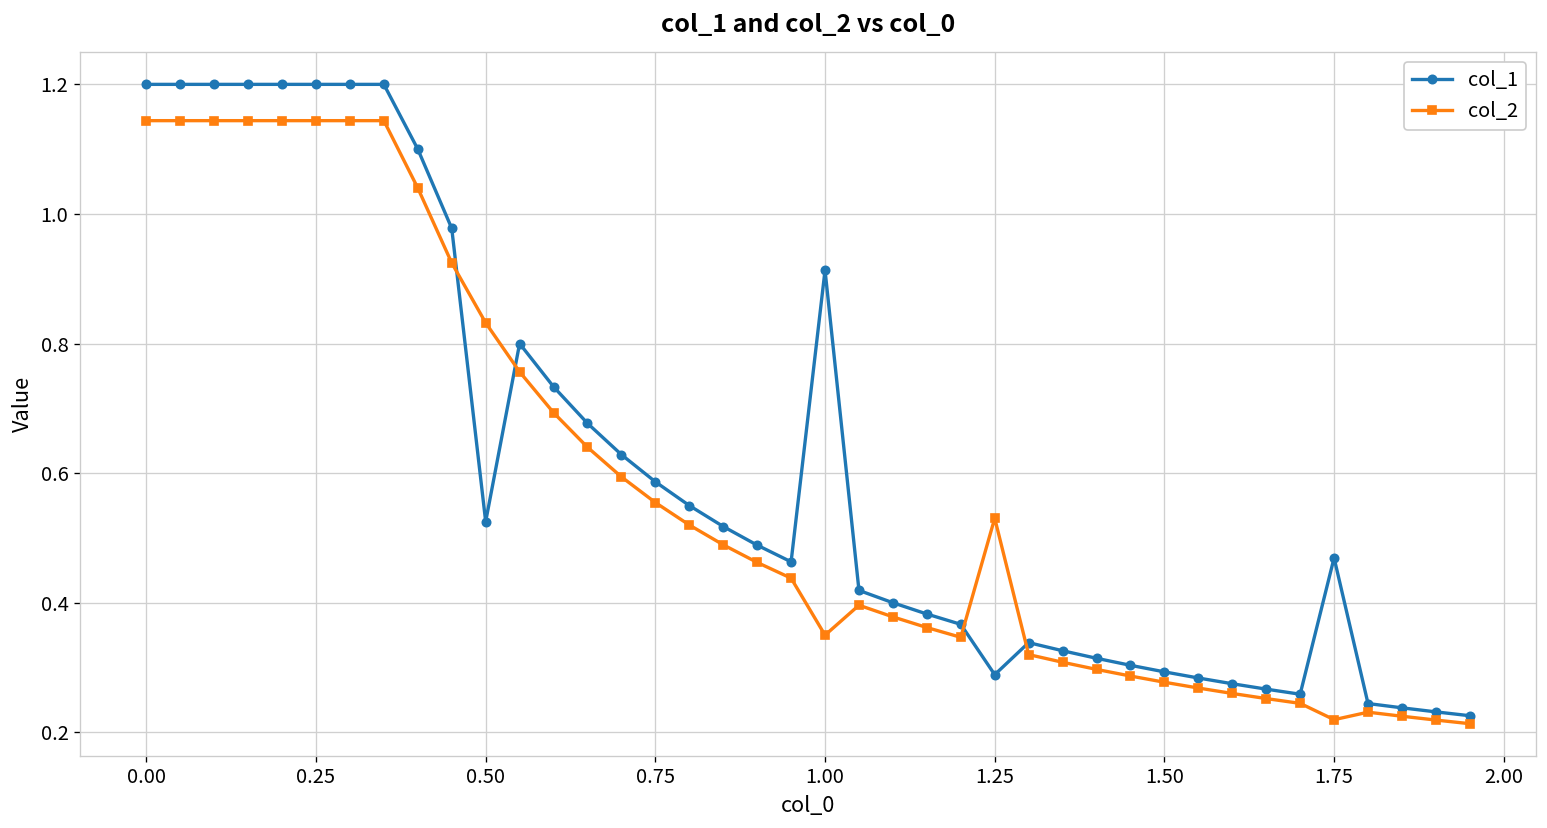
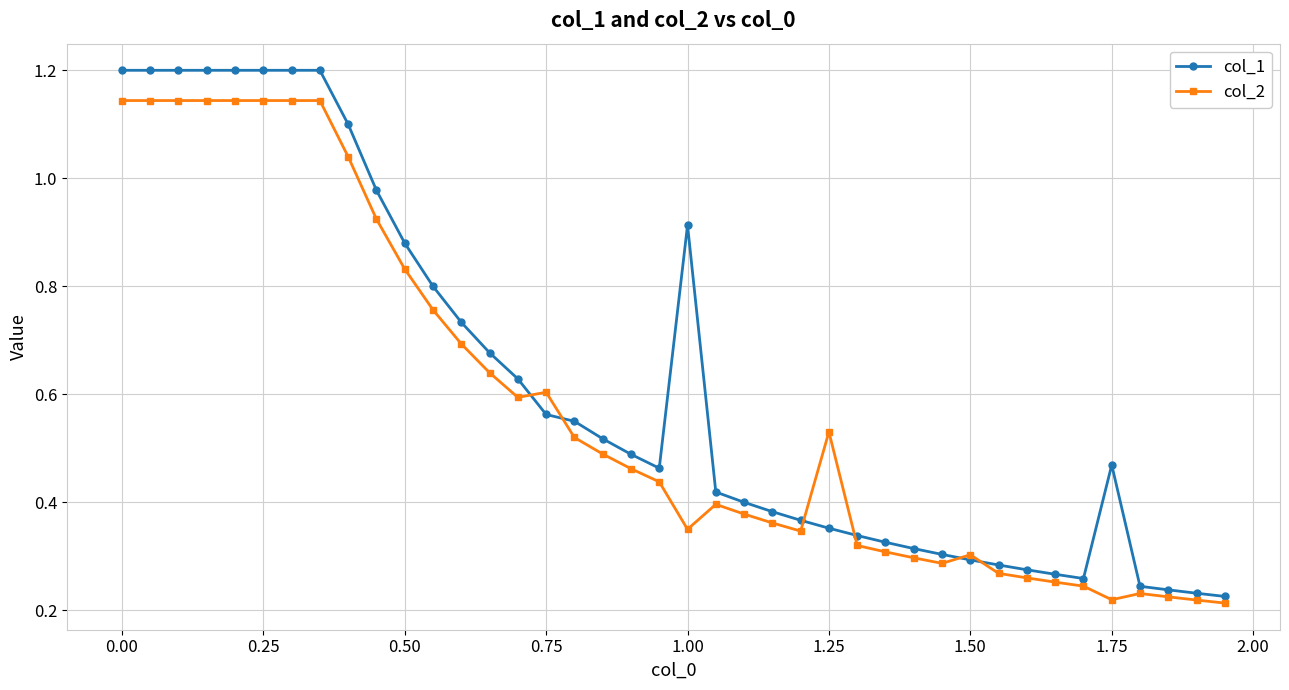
col_1, 0.50: 0.53 -> 0.88
col_1, 0.75: 0.59 -> 0.56
col_2, 0.75: 0.55 -> 0.60
col_1, 1.25: 0.29 -> 0.35
col_2, 1.50: 0.28 -> 0.30
